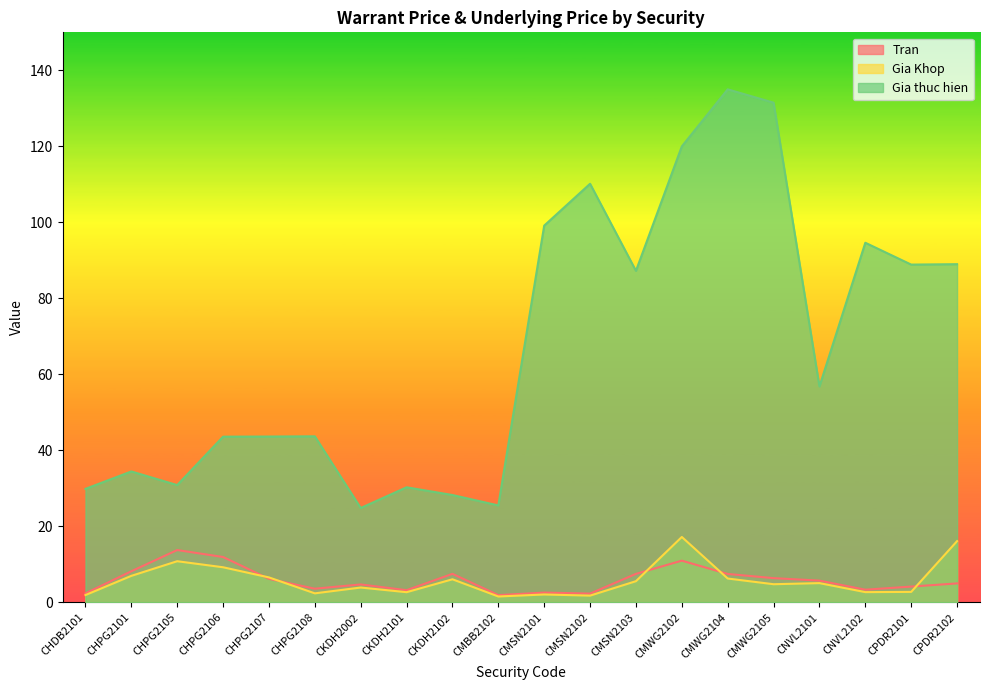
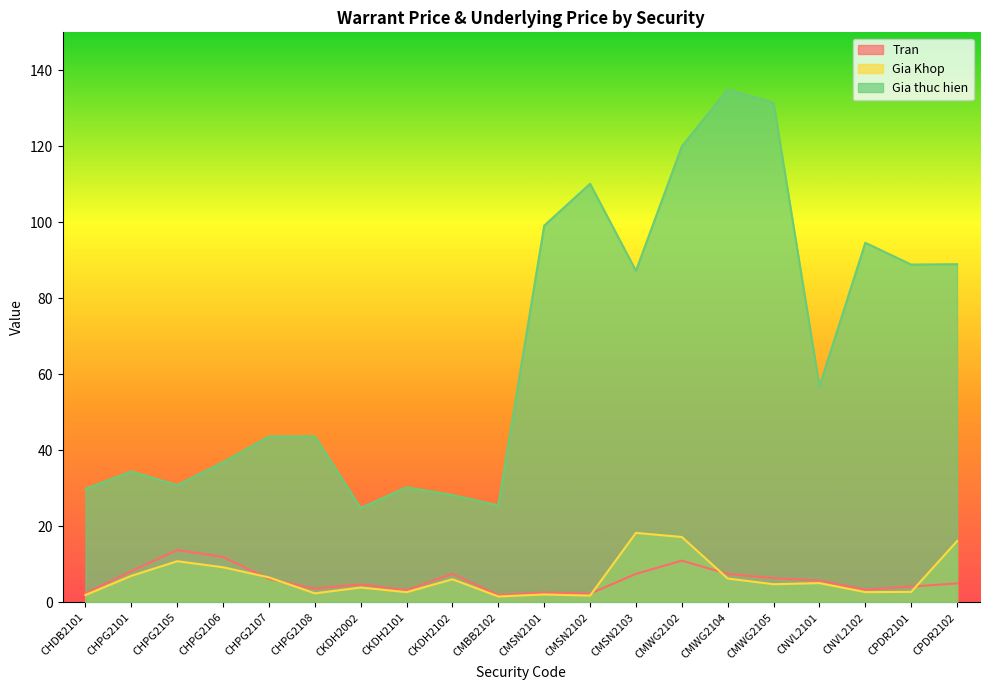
Gia thuc hien, CHPG2106: 44 -> 37
Gia Khop, CMSN2103: 6 -> 18
